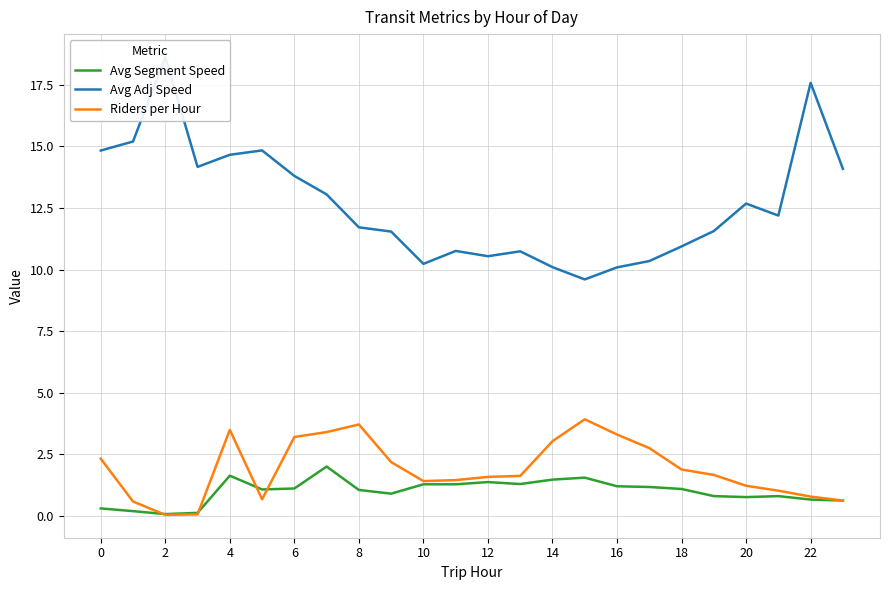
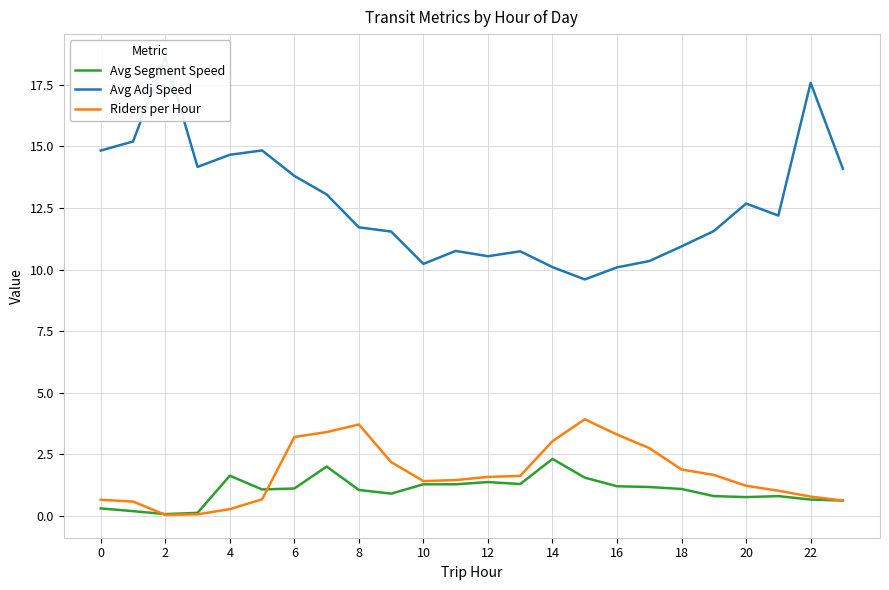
Riders per Hour, 0: 2.3 -> 0.7
Riders per Hour, 4: 3.5 -> 0.3
Avg Segment Speed, 14: 1.5 -> 2.3
